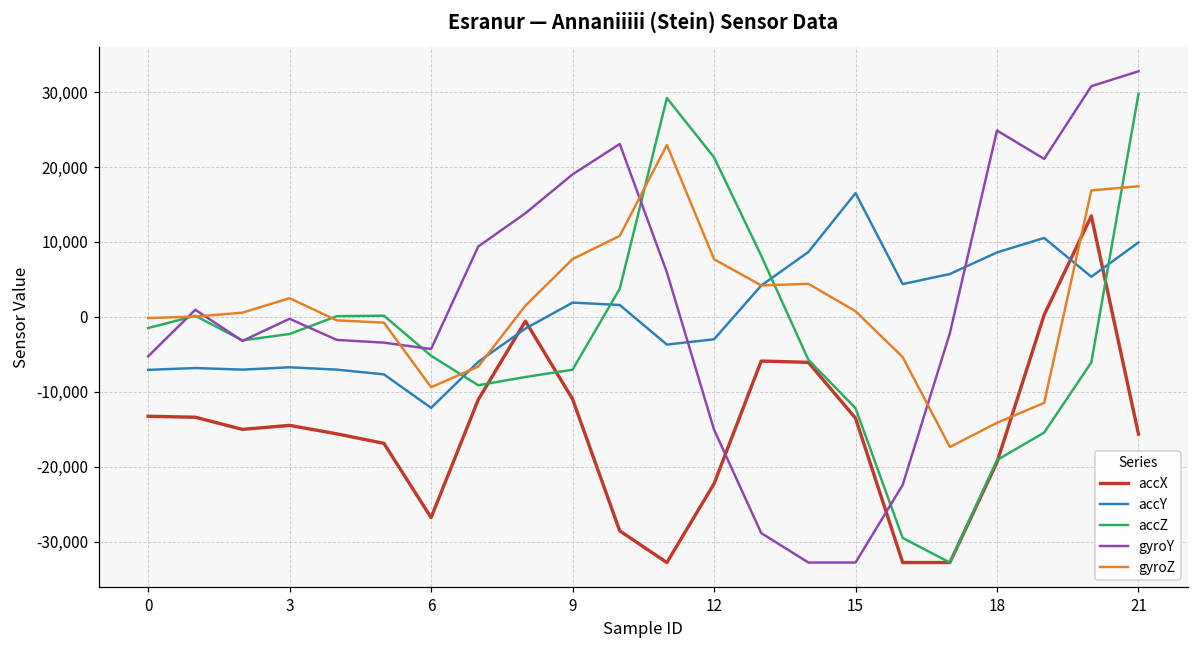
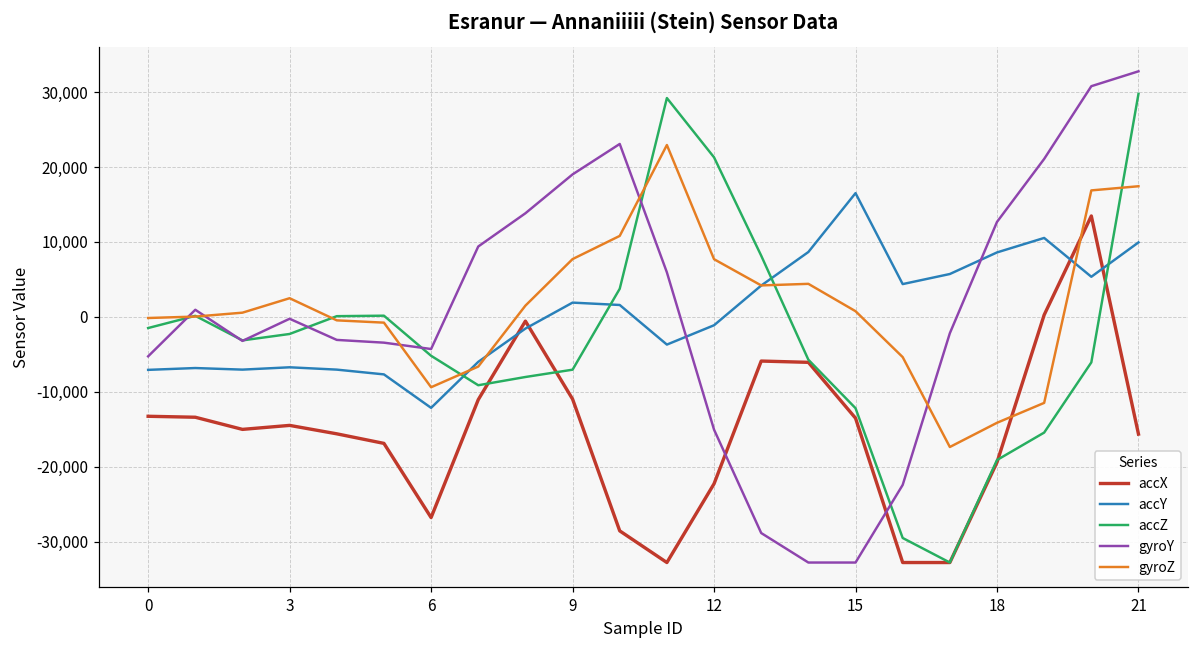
accY, 12: -3,000 -> -1,000
gyroY, 18: 25,000 -> 13,000
